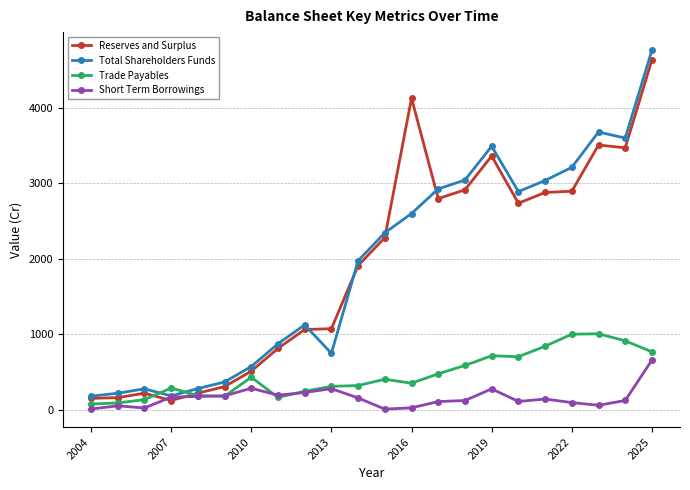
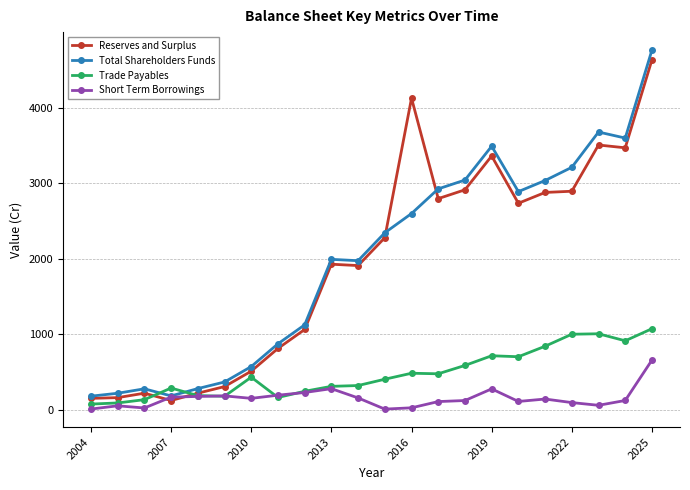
Short Term Borrowings, 2010: 300 -> 200
Reserves and Surplus, 2013: 1100 -> 1900
Total Shareholders Funds, 2013: 700 -> 2000
Trade Payables, 2016: 400 -> 500
Trade Payables, 2025: 800 -> 1100
